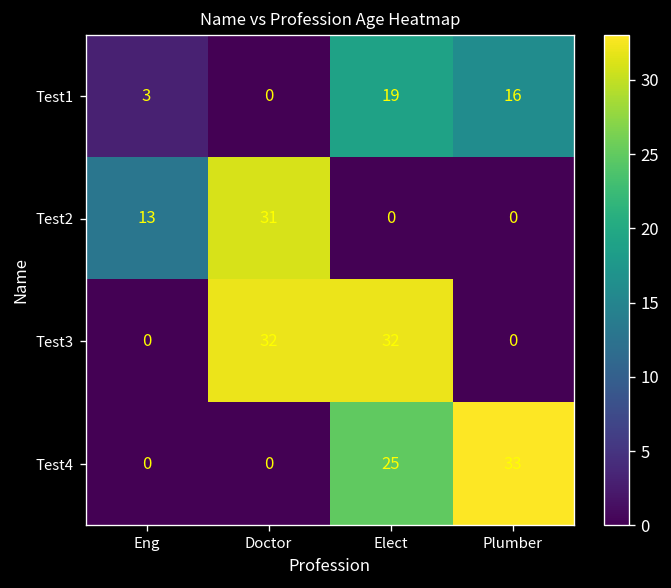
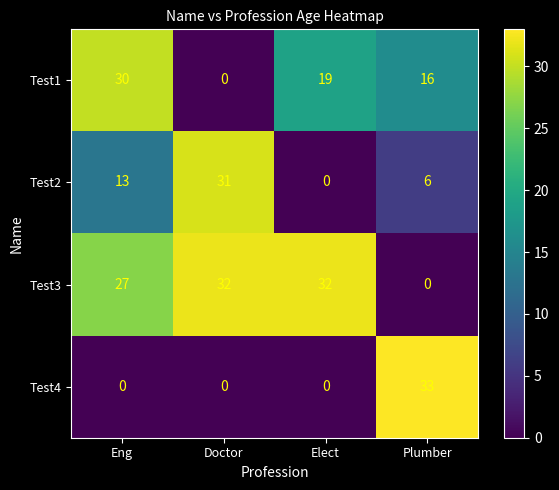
Test1, Eng: 3 -> 30
Test2, Plumber: 0 -> 6
Test3, Eng: 0 -> 27
Test4, Elect: 25 -> 0
